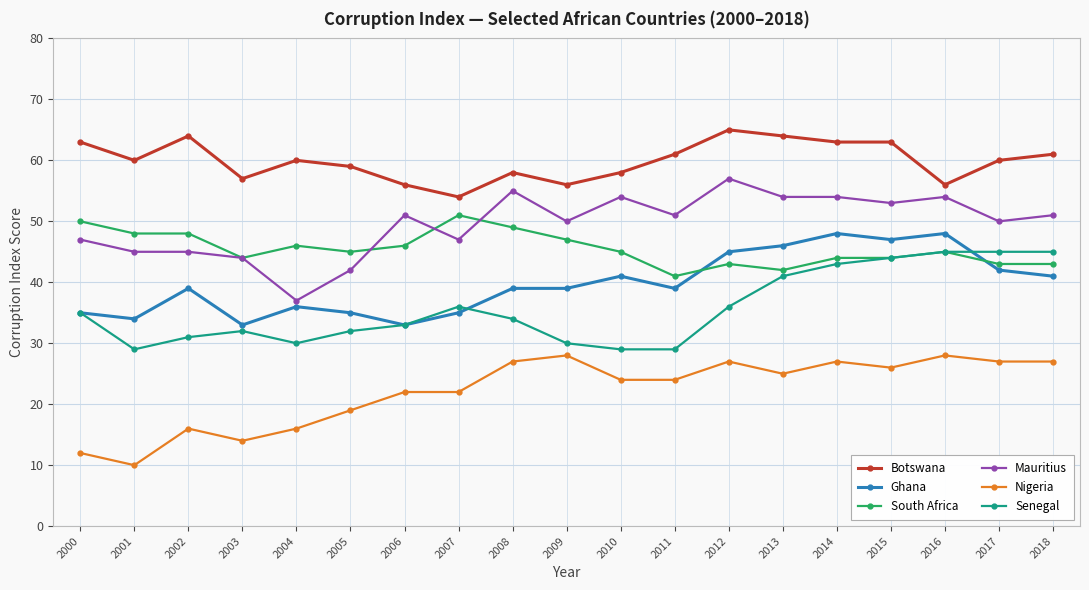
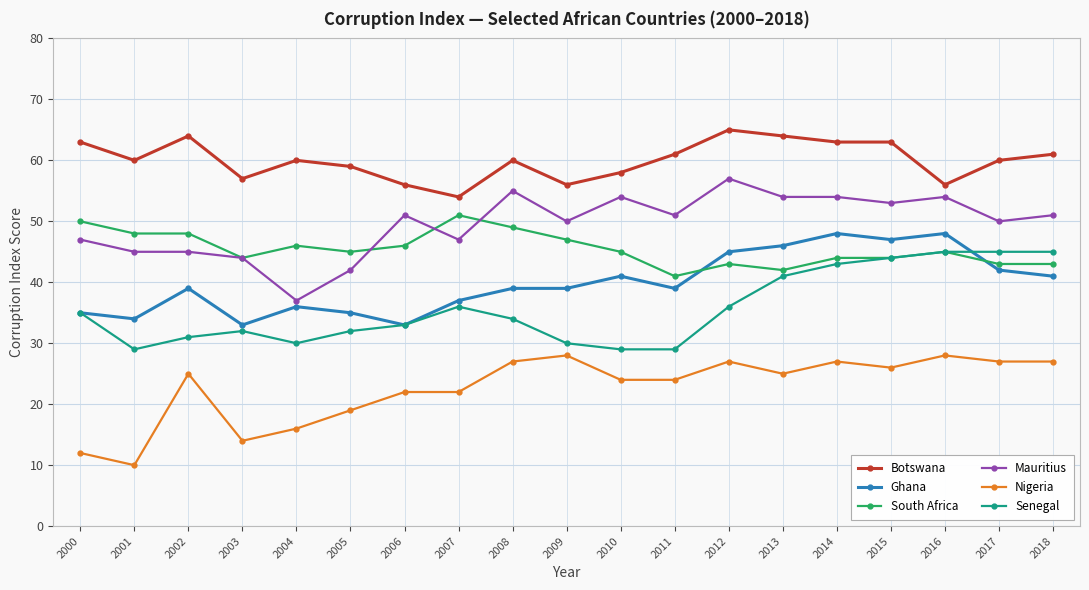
Nigeria, 2002: 16 -> 25
Ghana, 2007: 35 -> 37
Botswana, 2008: 58 -> 60
